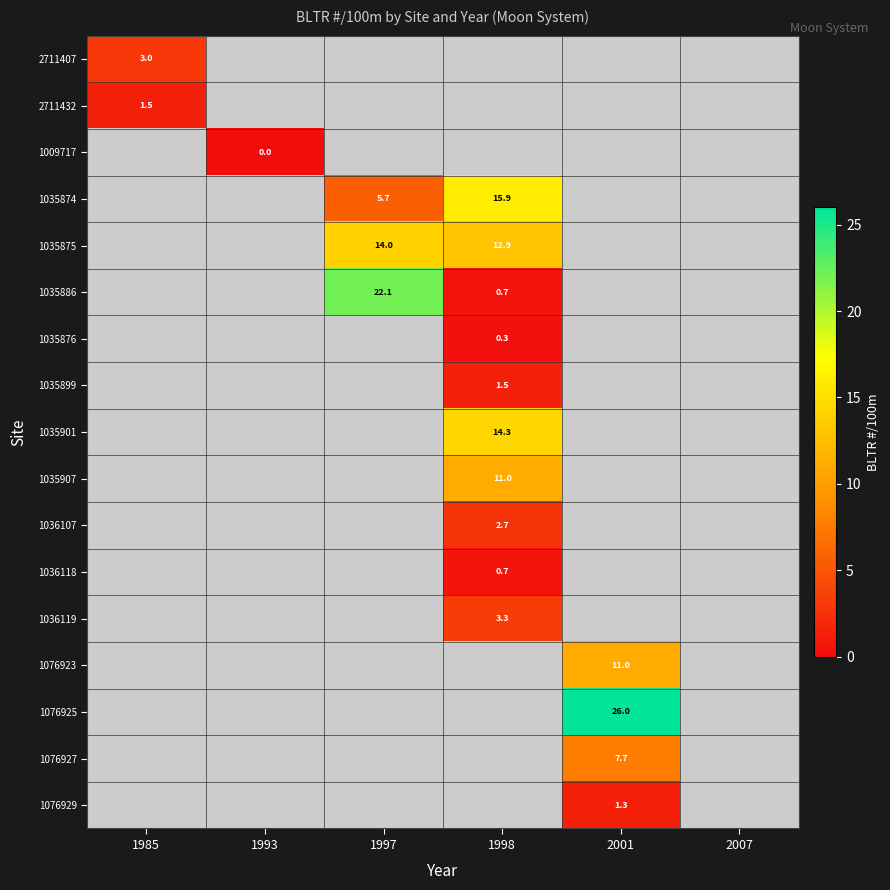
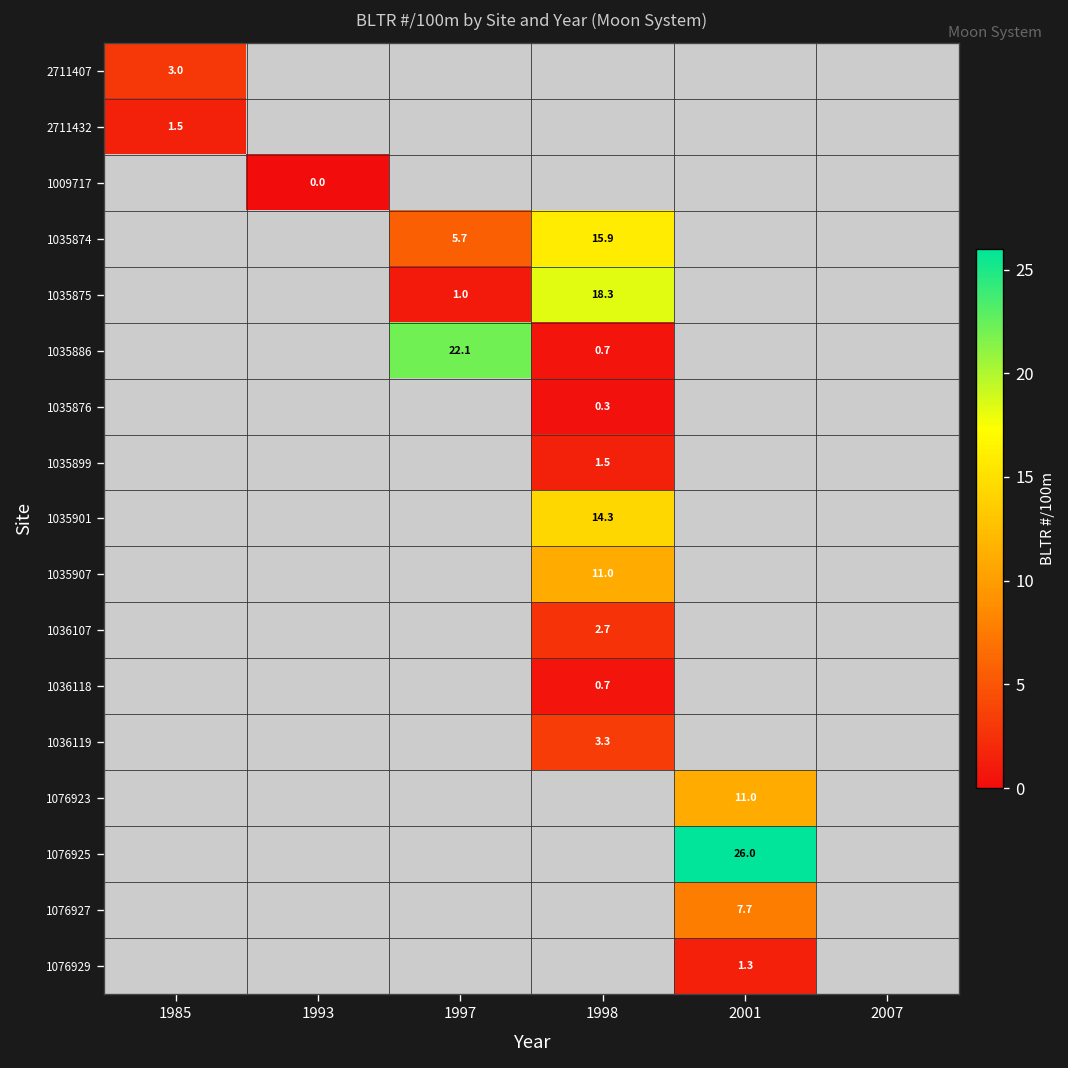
1035875, 1997: 14.0 -> 1.0
1035875, 1998: 12.9 -> 18.3
